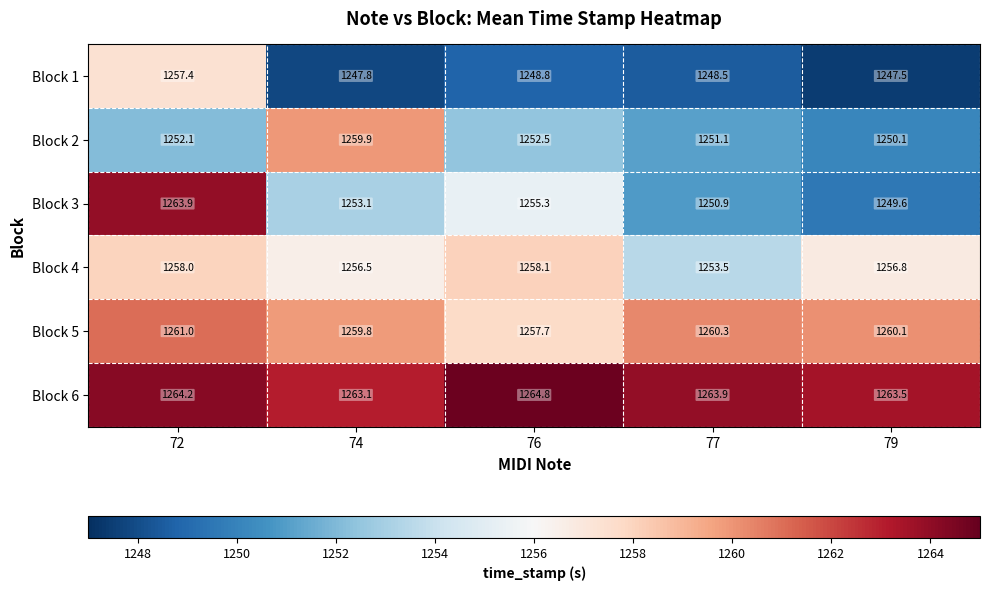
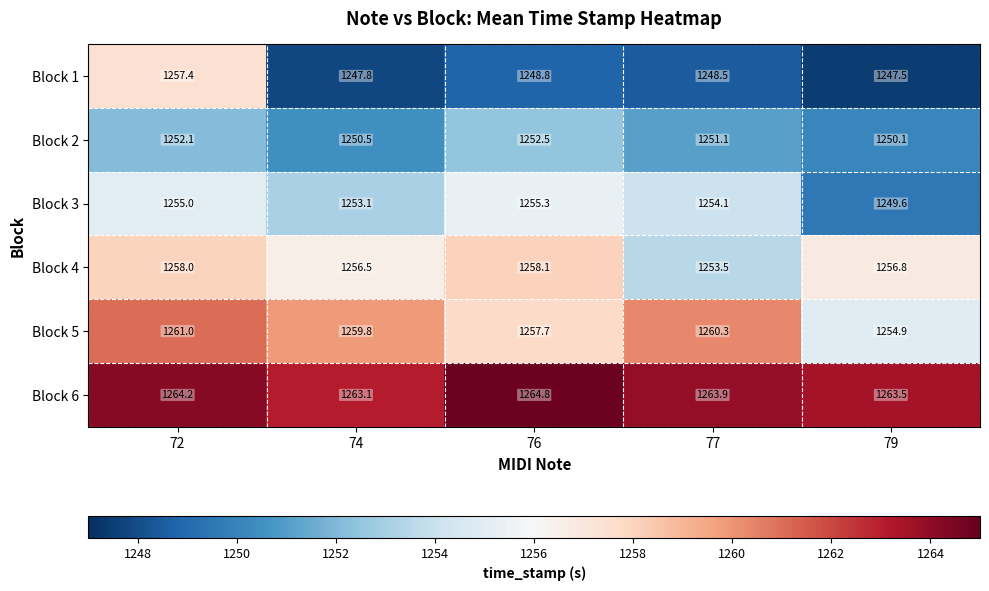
Block 2, 74: 1259.9 -> 1250.5
Block 3, 72: 1263.9 -> 1255.0
Block 3, 77: 1250.9 -> 1254.1
Block 5, 79: 1260.1 -> 1254.9
